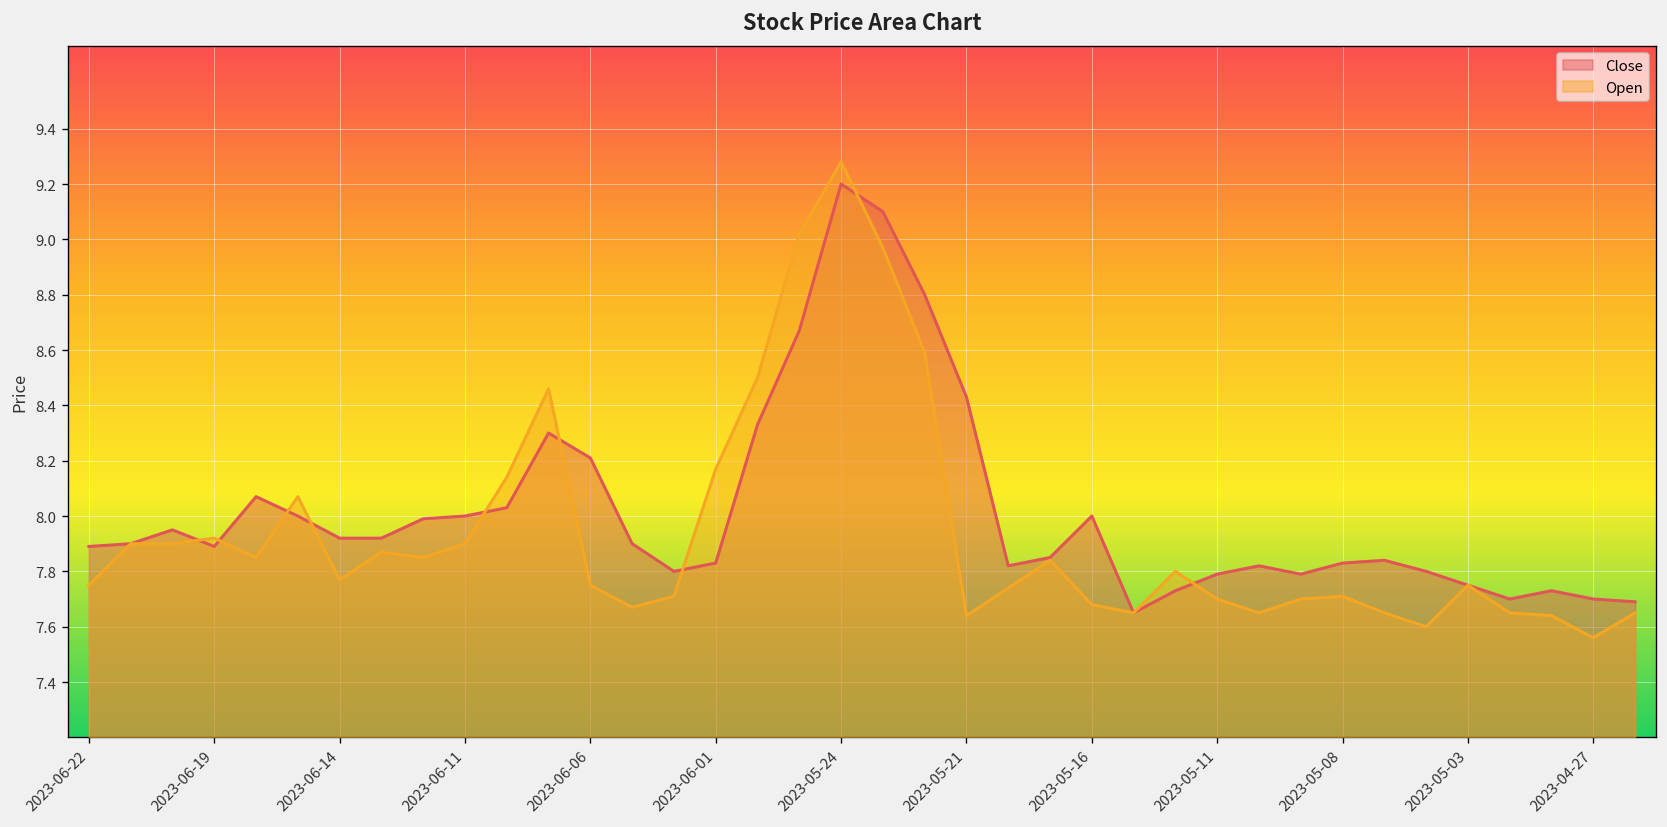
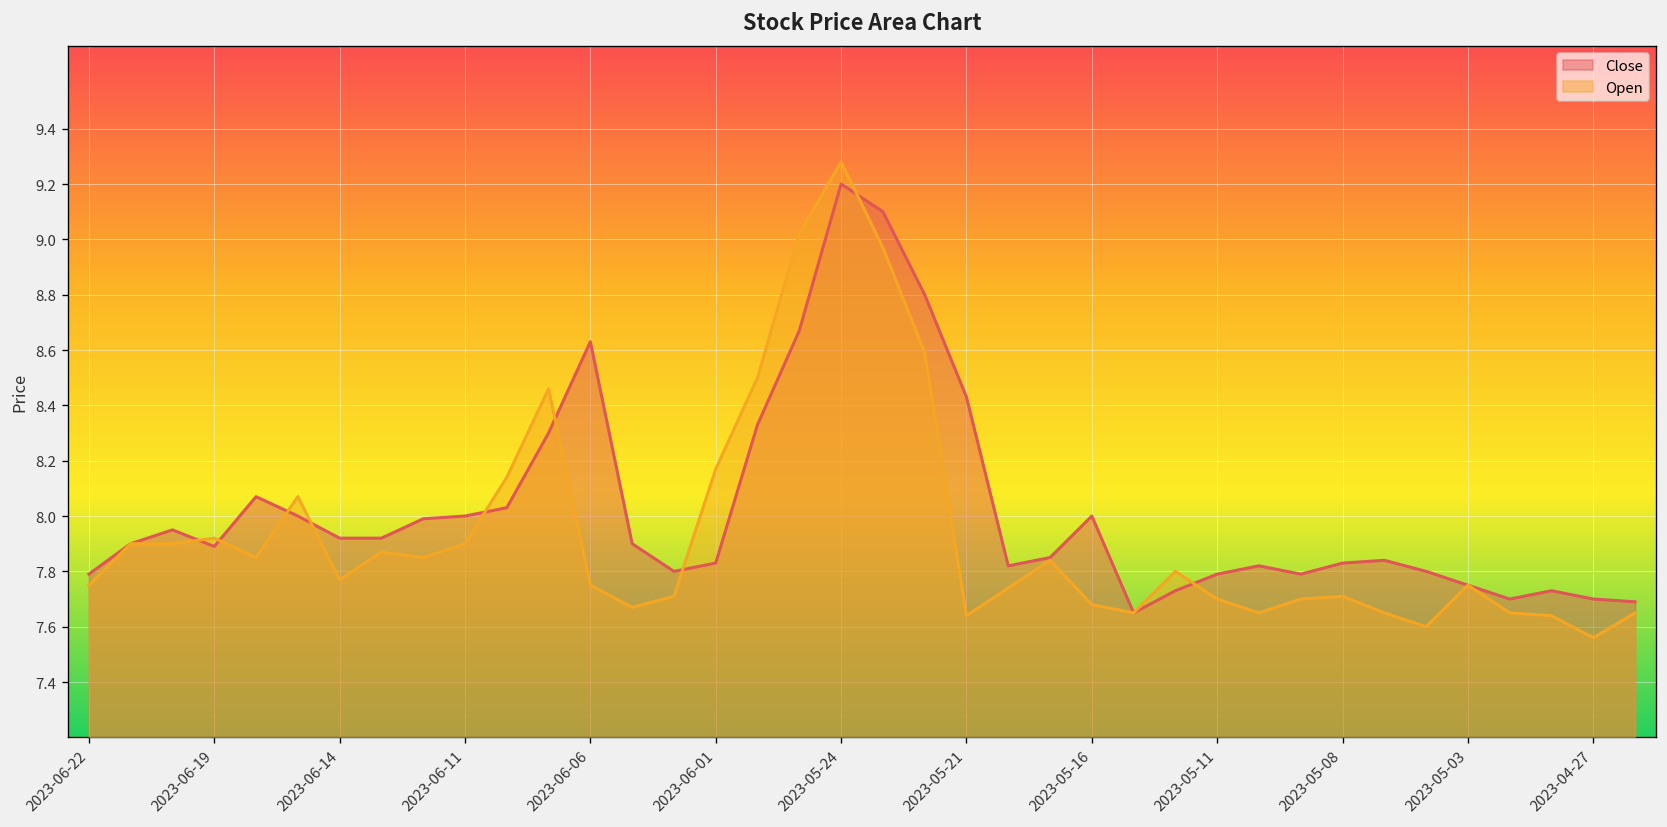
Close, 2023-06-22: 7.89 -> 7.79
Close, 2023-06-06: 8.21 -> 8.63
